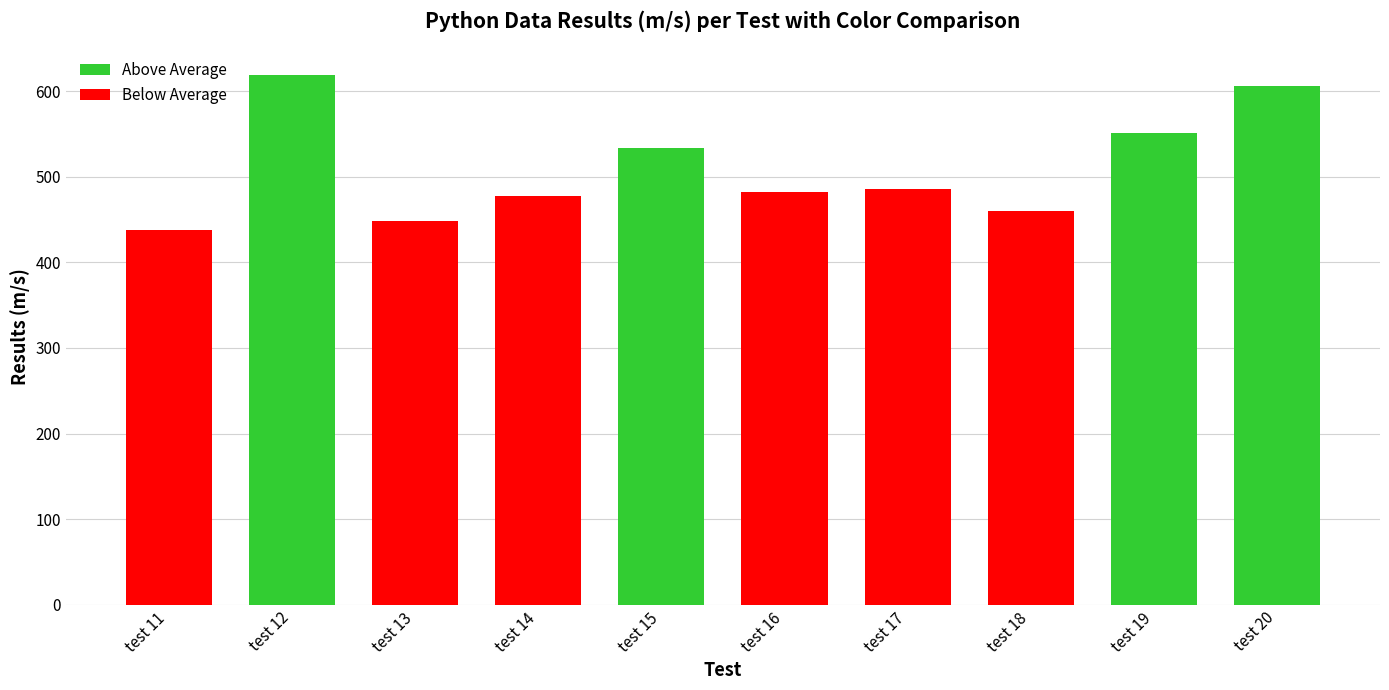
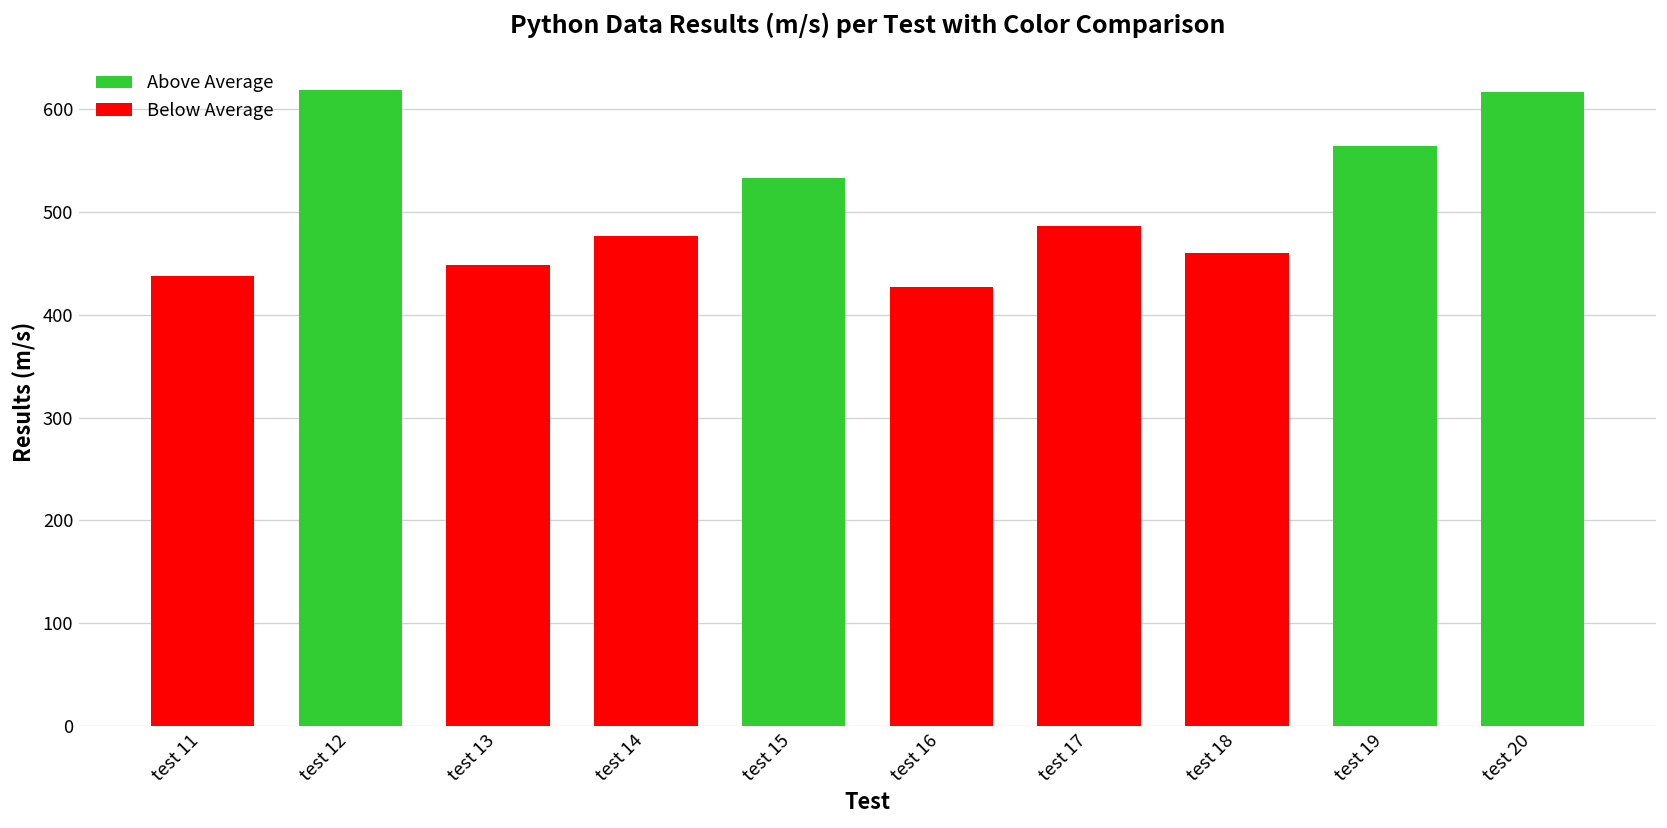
Below Average, test 16: 480 -> 430
Above Average, test 19: 550 -> 560
Above Average, test 20: 610 -> 620
